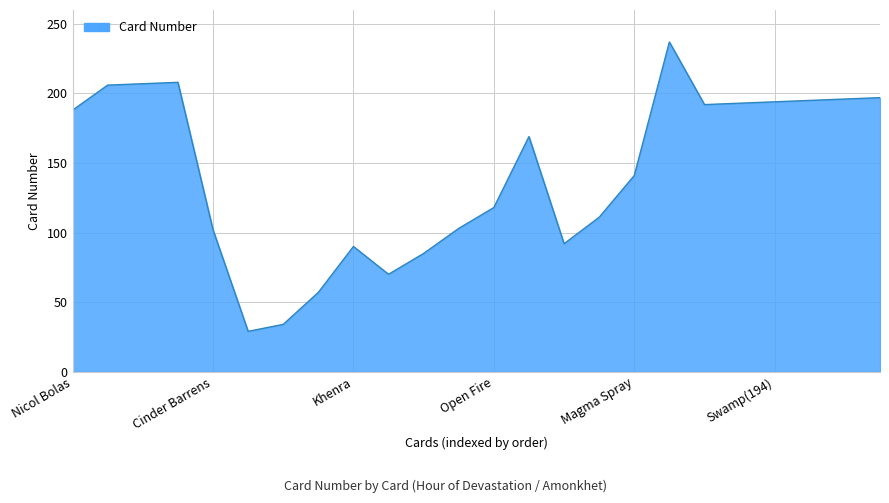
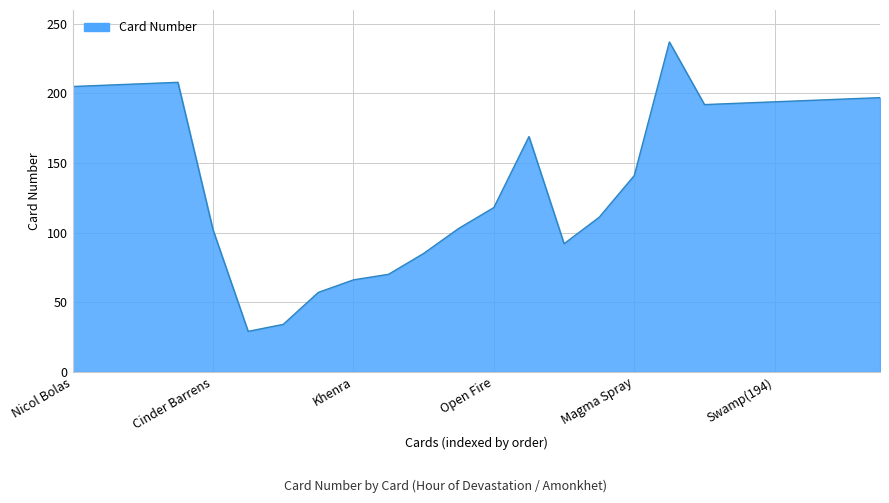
Nicol Bolas: 188 -> 205
Khenra: 90 -> 66
